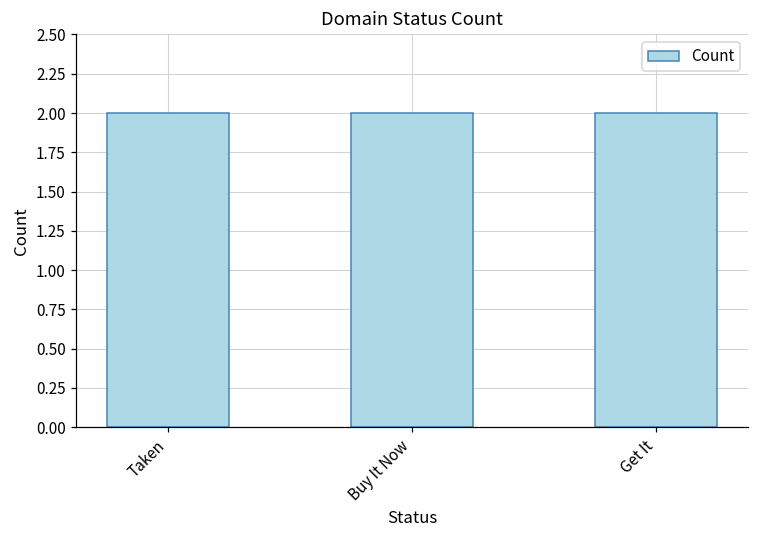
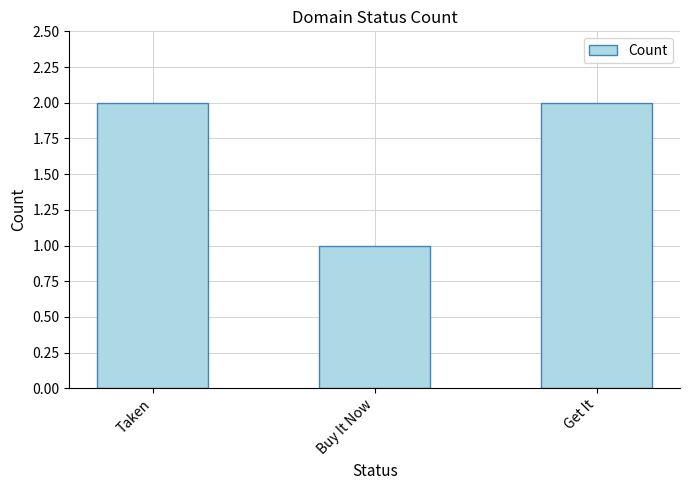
Buy It Now: 2 -> 1
